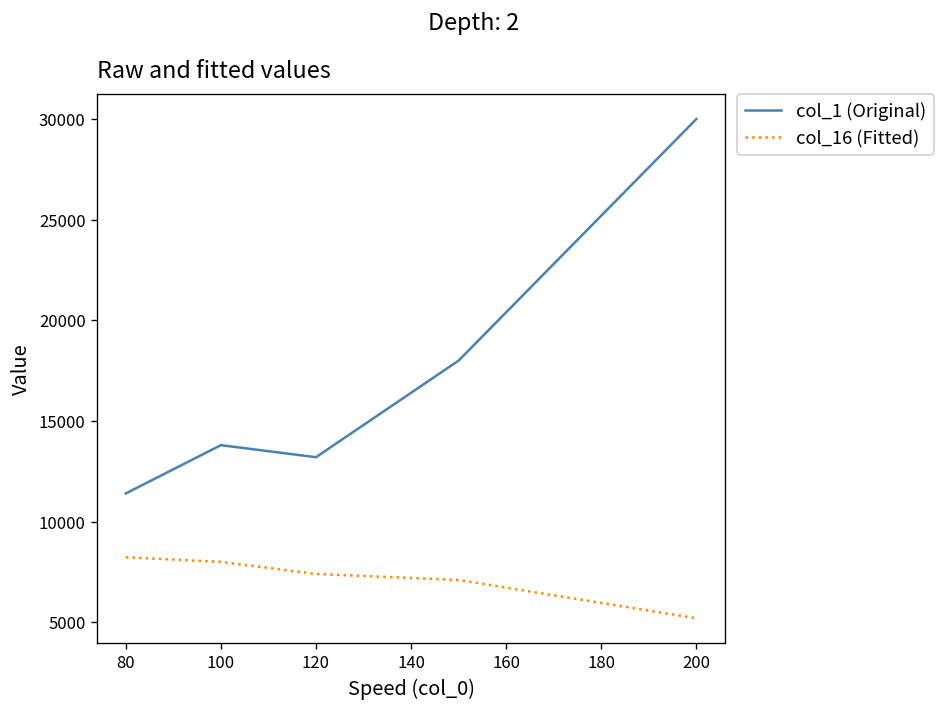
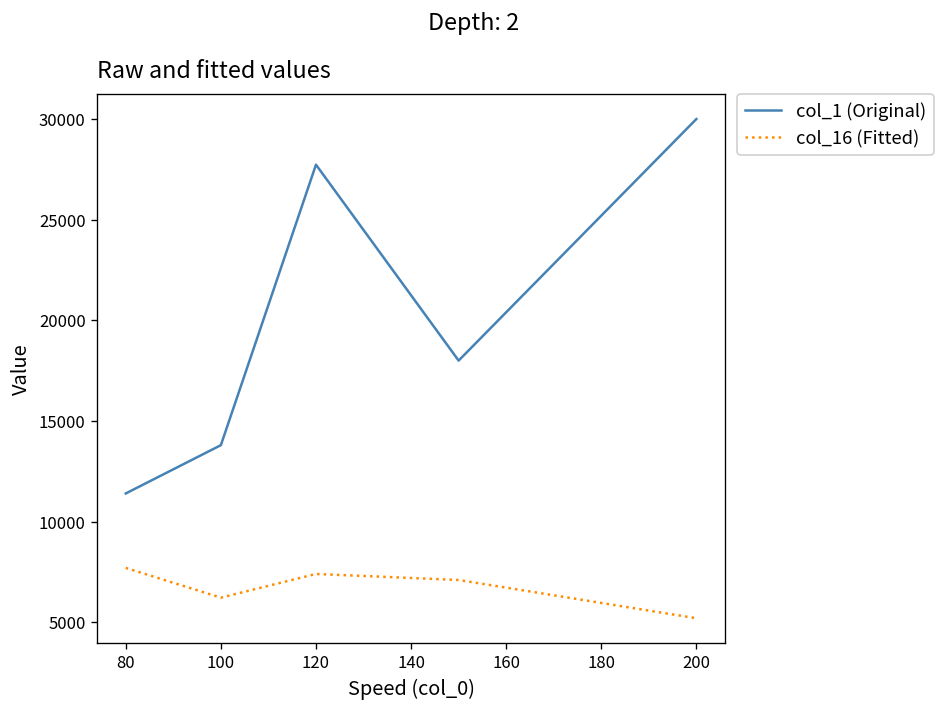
col_16 (Fitted), 80: 8200 -> 7700
col_16 (Fitted), 100: 8000 -> 6200
col_1 (Original), 120: 13200 -> 27700
